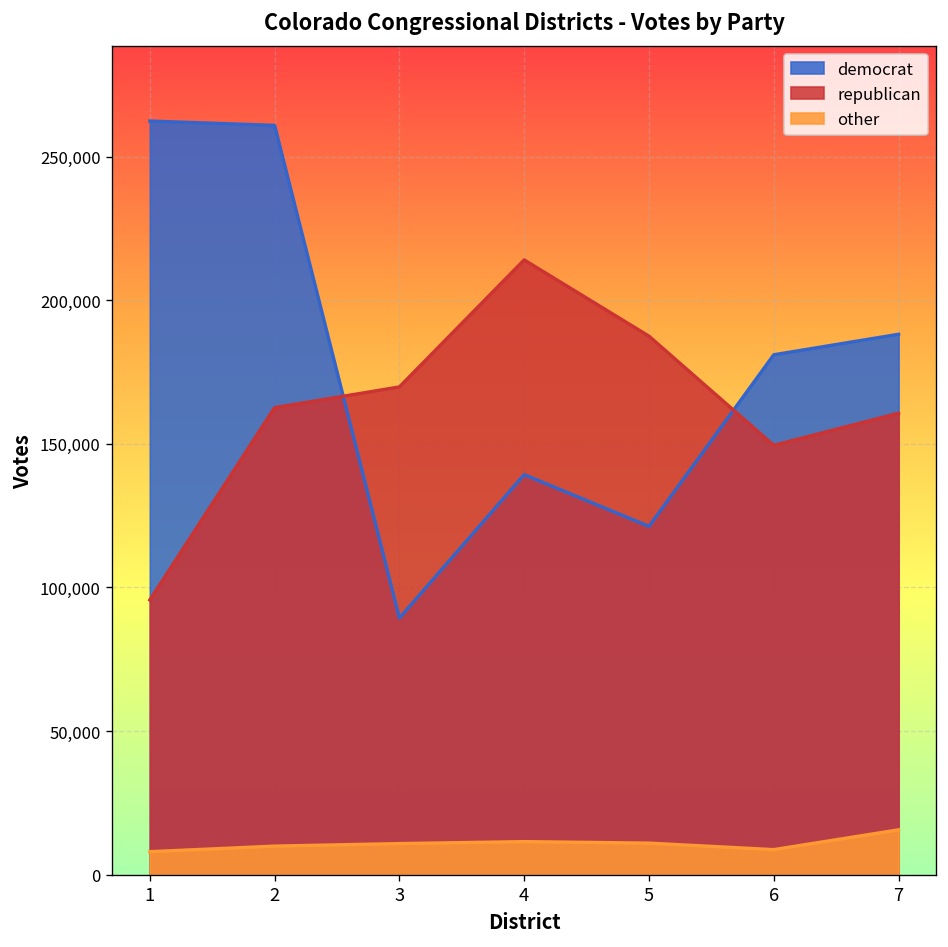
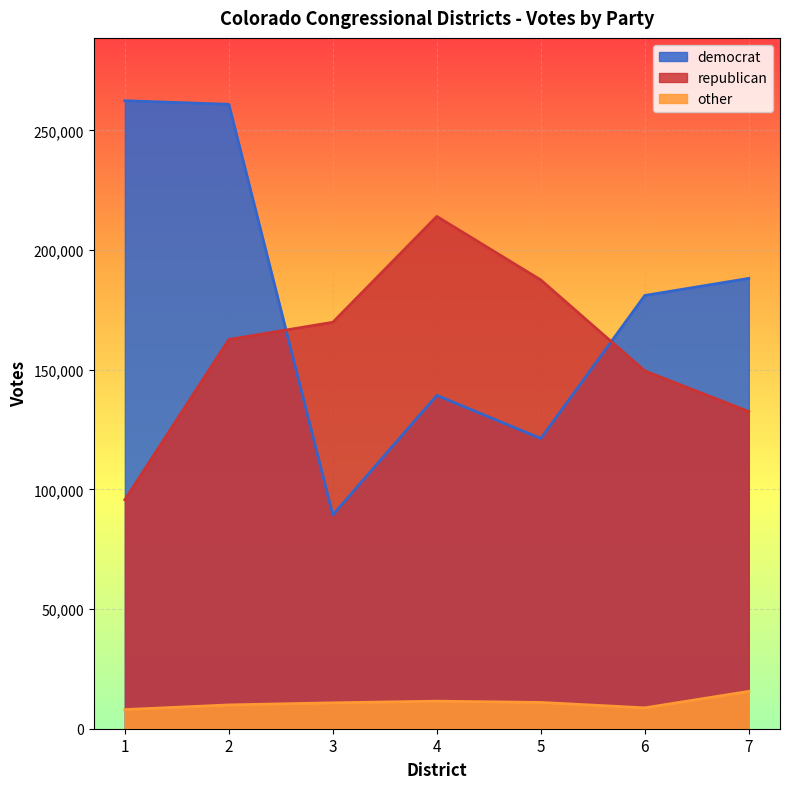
republican, 7: 161,000 -> 133,000
